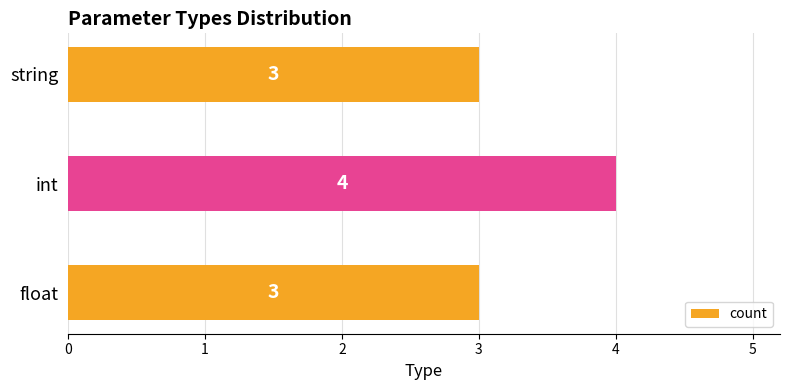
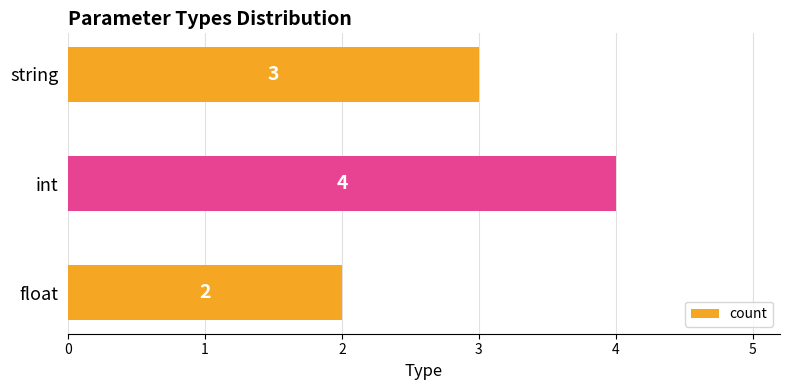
float: 3 -> 2
